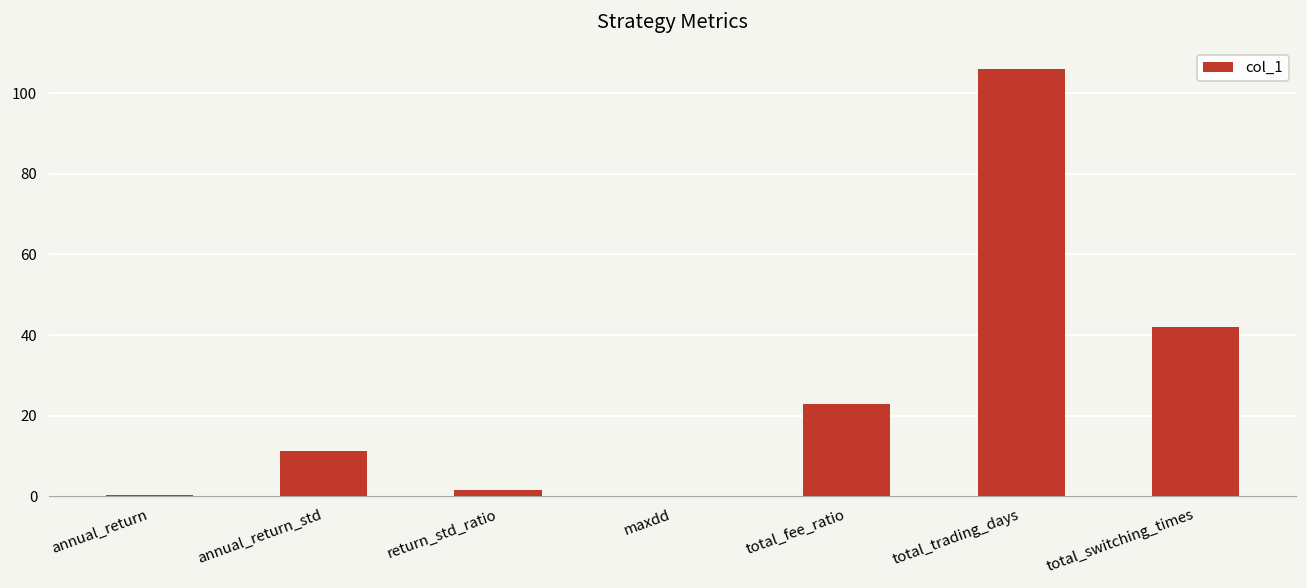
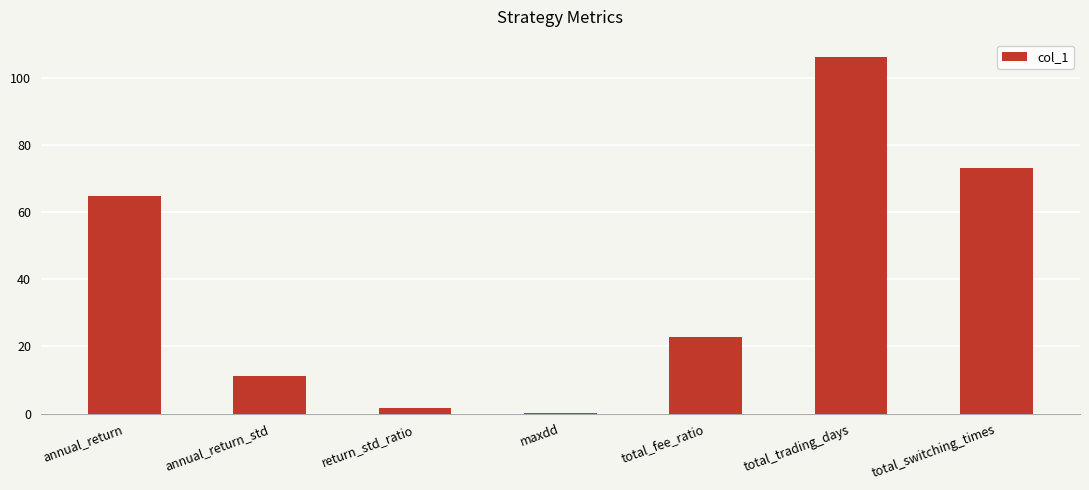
annual_return: 0 -> 65
total_switching_times: 42 -> 73
